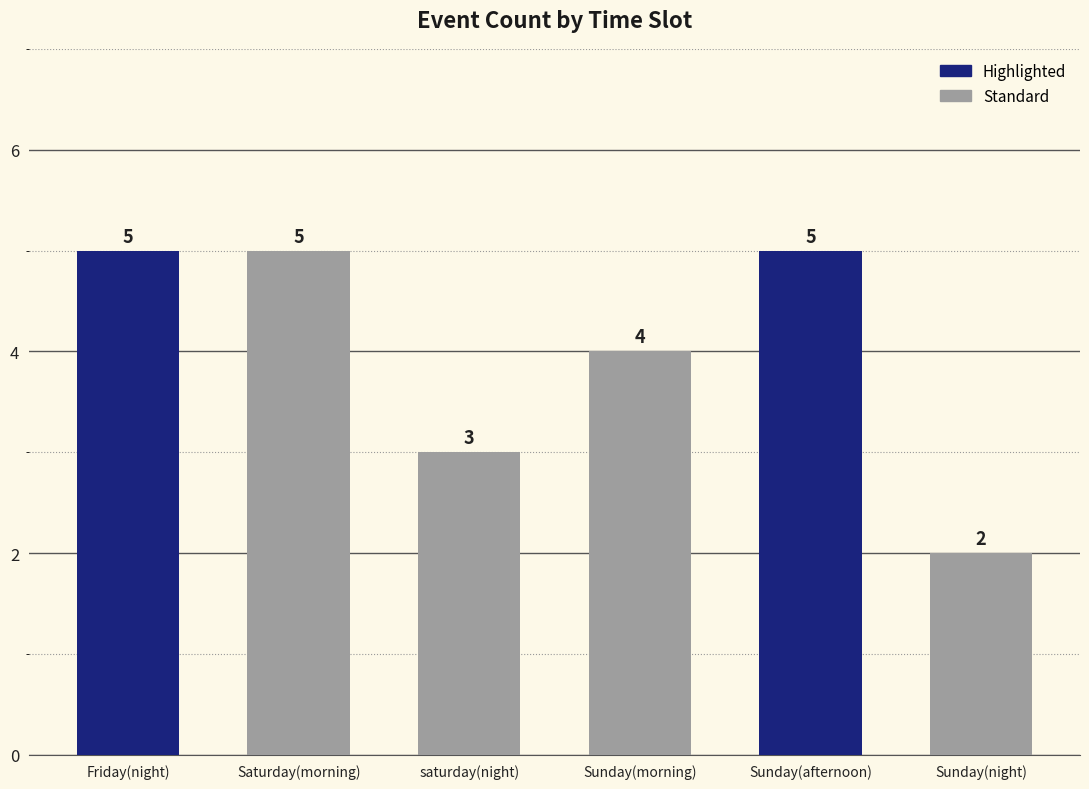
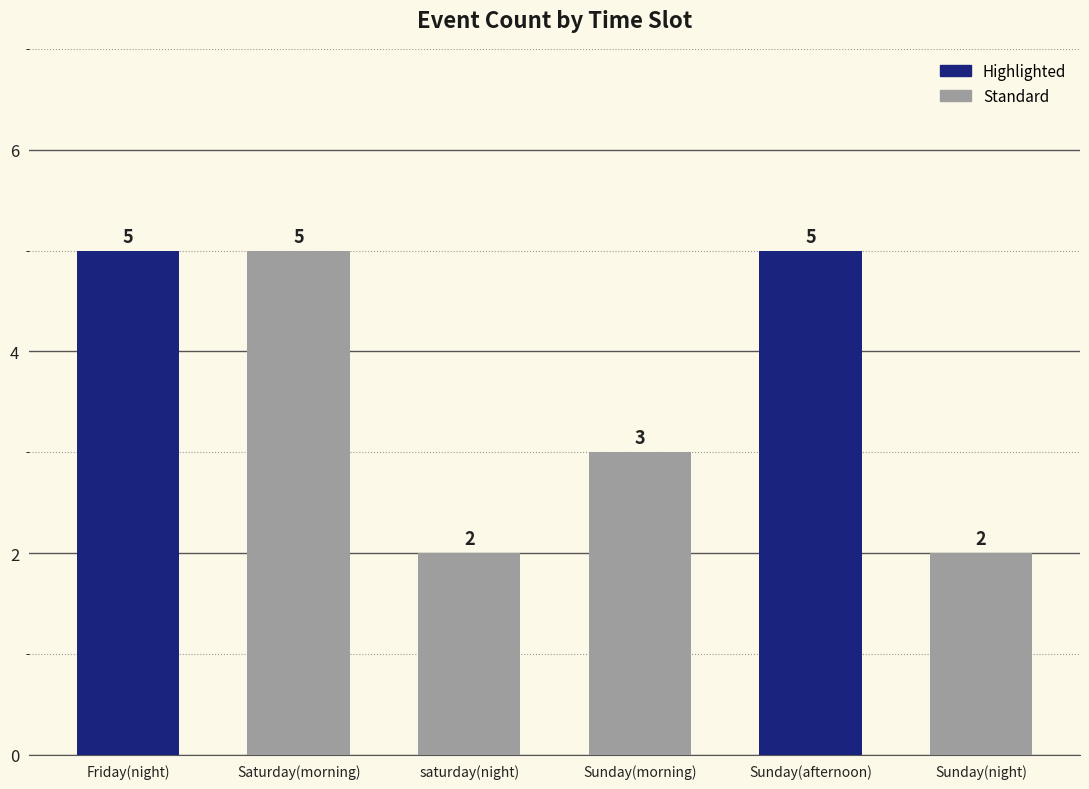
saturday(night): 3 -> 2
Sunday(morning): 4 -> 3
